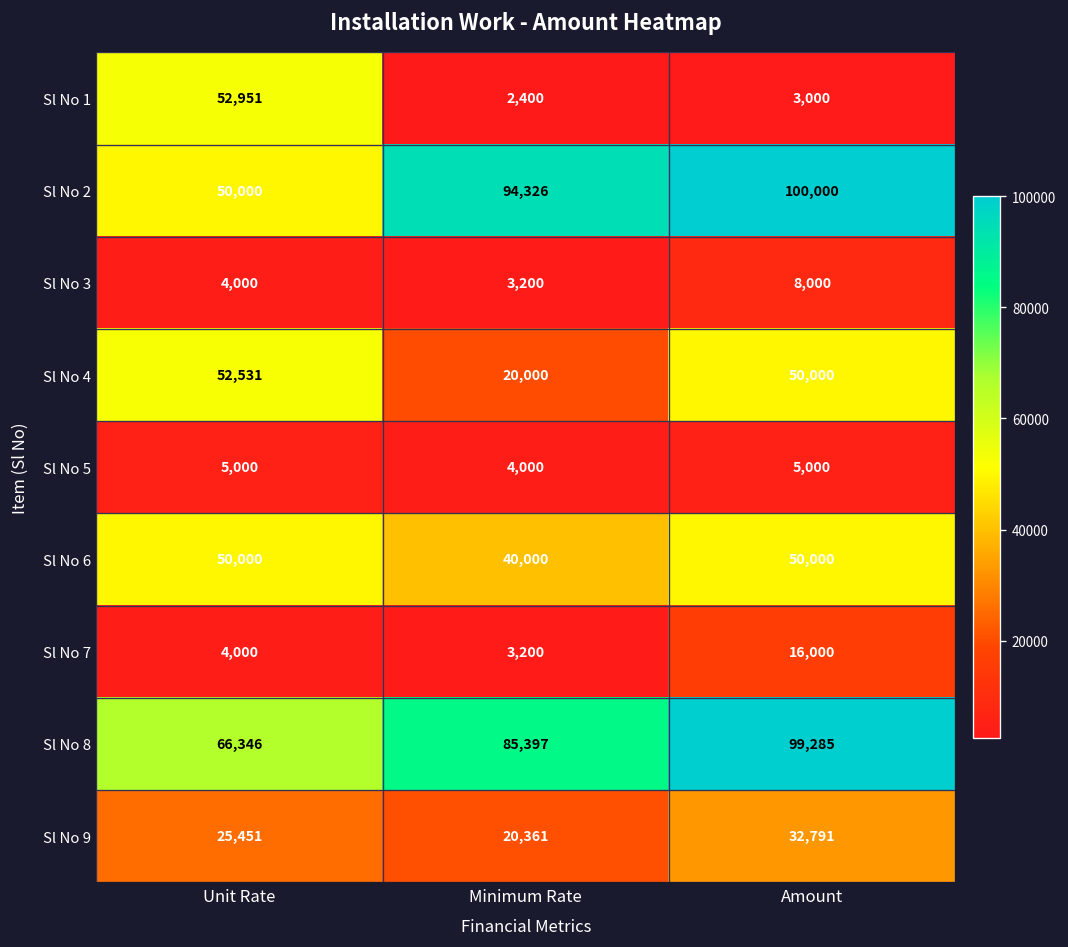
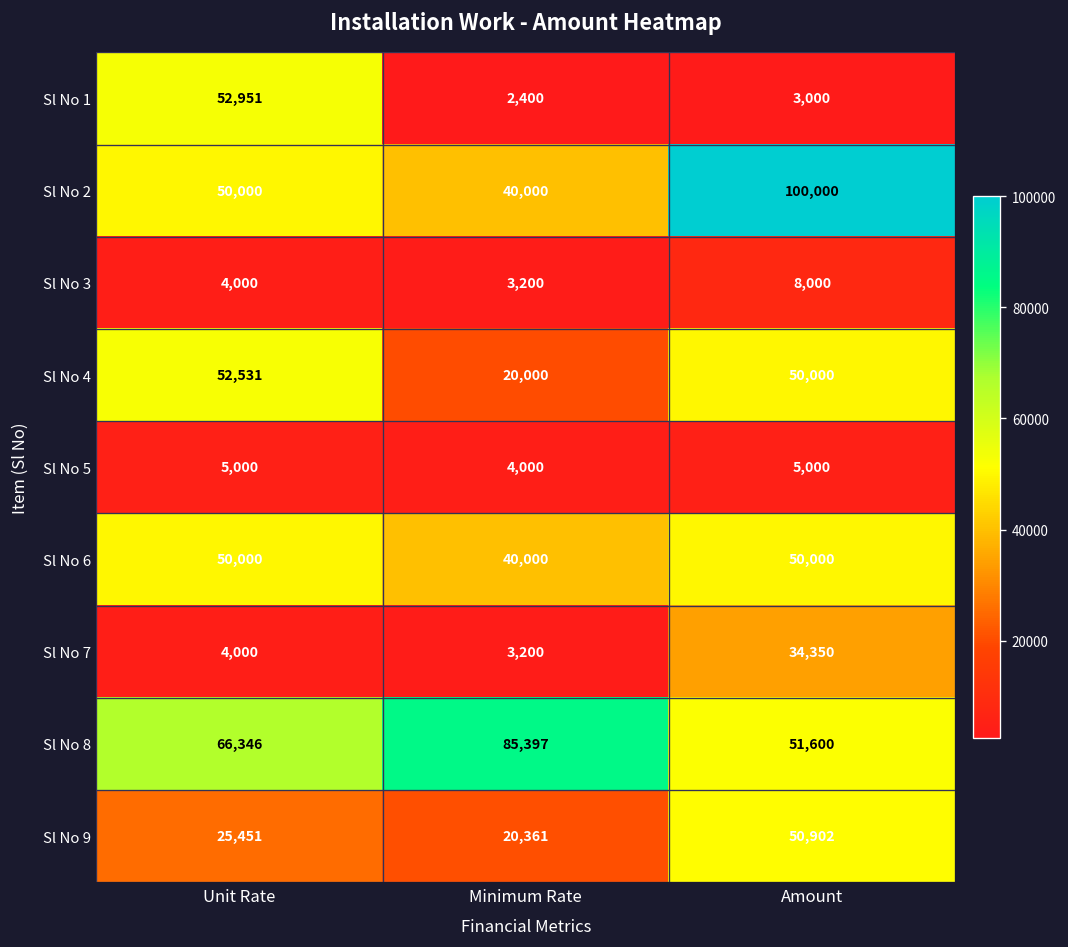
Sl No 2, Minimum Rate: 94,326 -> 40,000
Sl No 7, Amount: 16,000 -> 34,350
Sl No 8, Amount: 99,285 -> 51,600
Sl No 9, Amount: 32,791 -> 50,902
